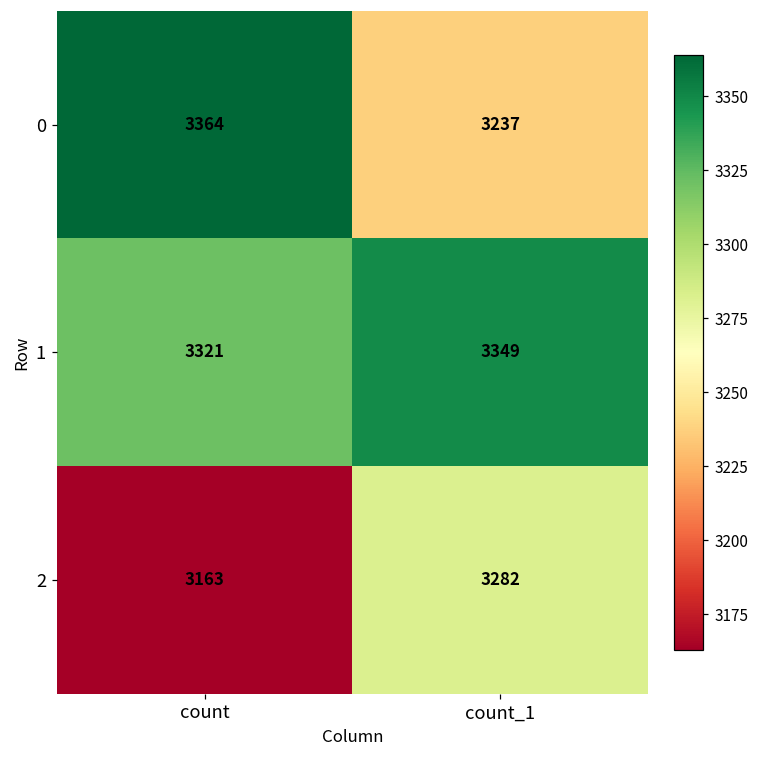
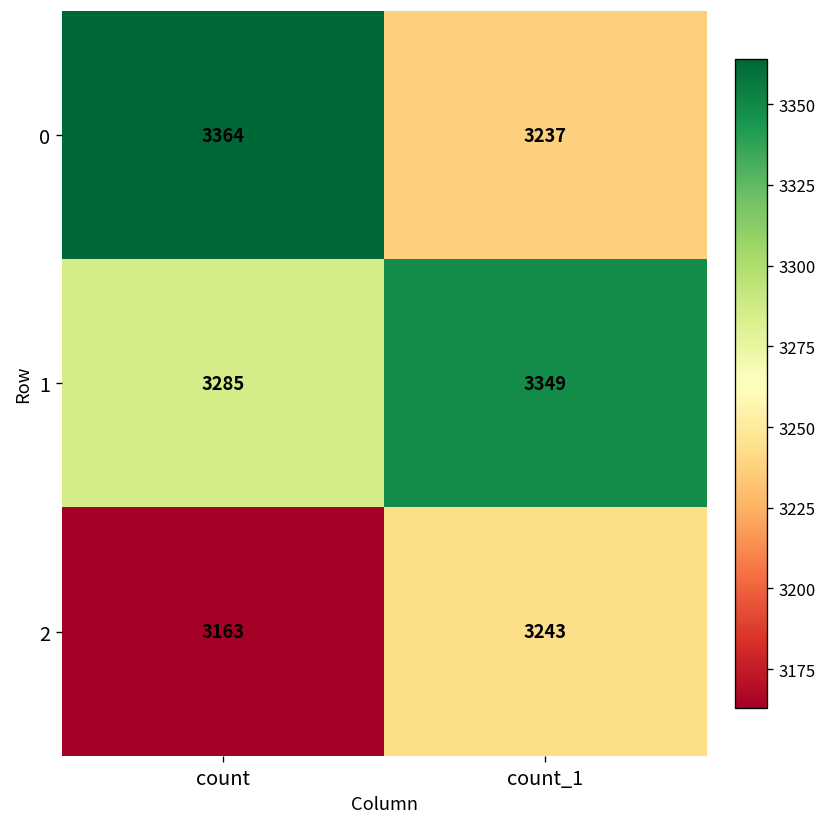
1, count: 3321 -> 3285
2, count_1: 3282 -> 3243
